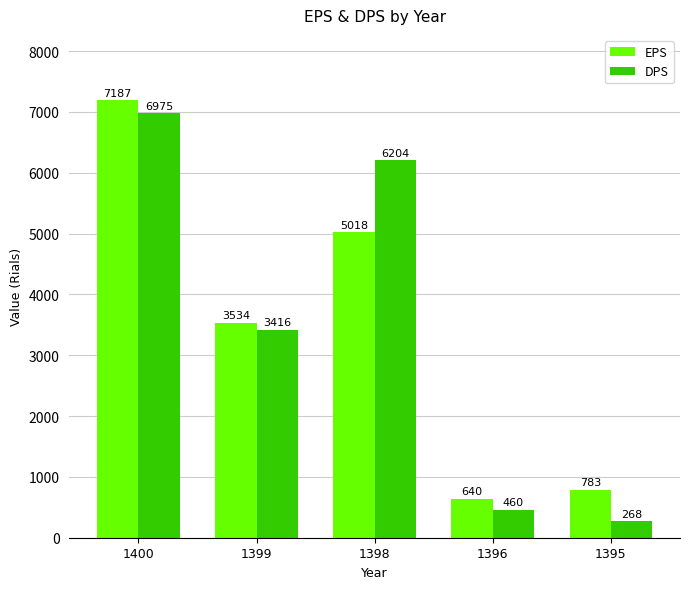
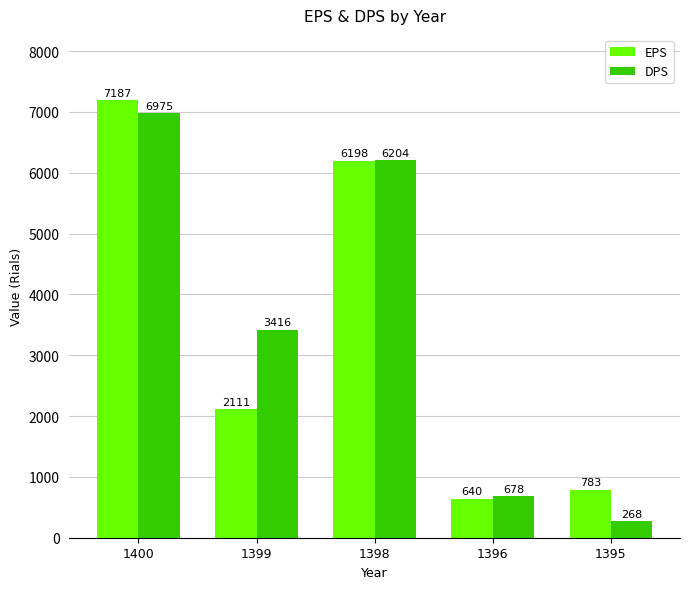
EPS, 1399: 3534 -> 2111
EPS, 1398: 5018 -> 6198
DPS, 1396: 460 -> 678
